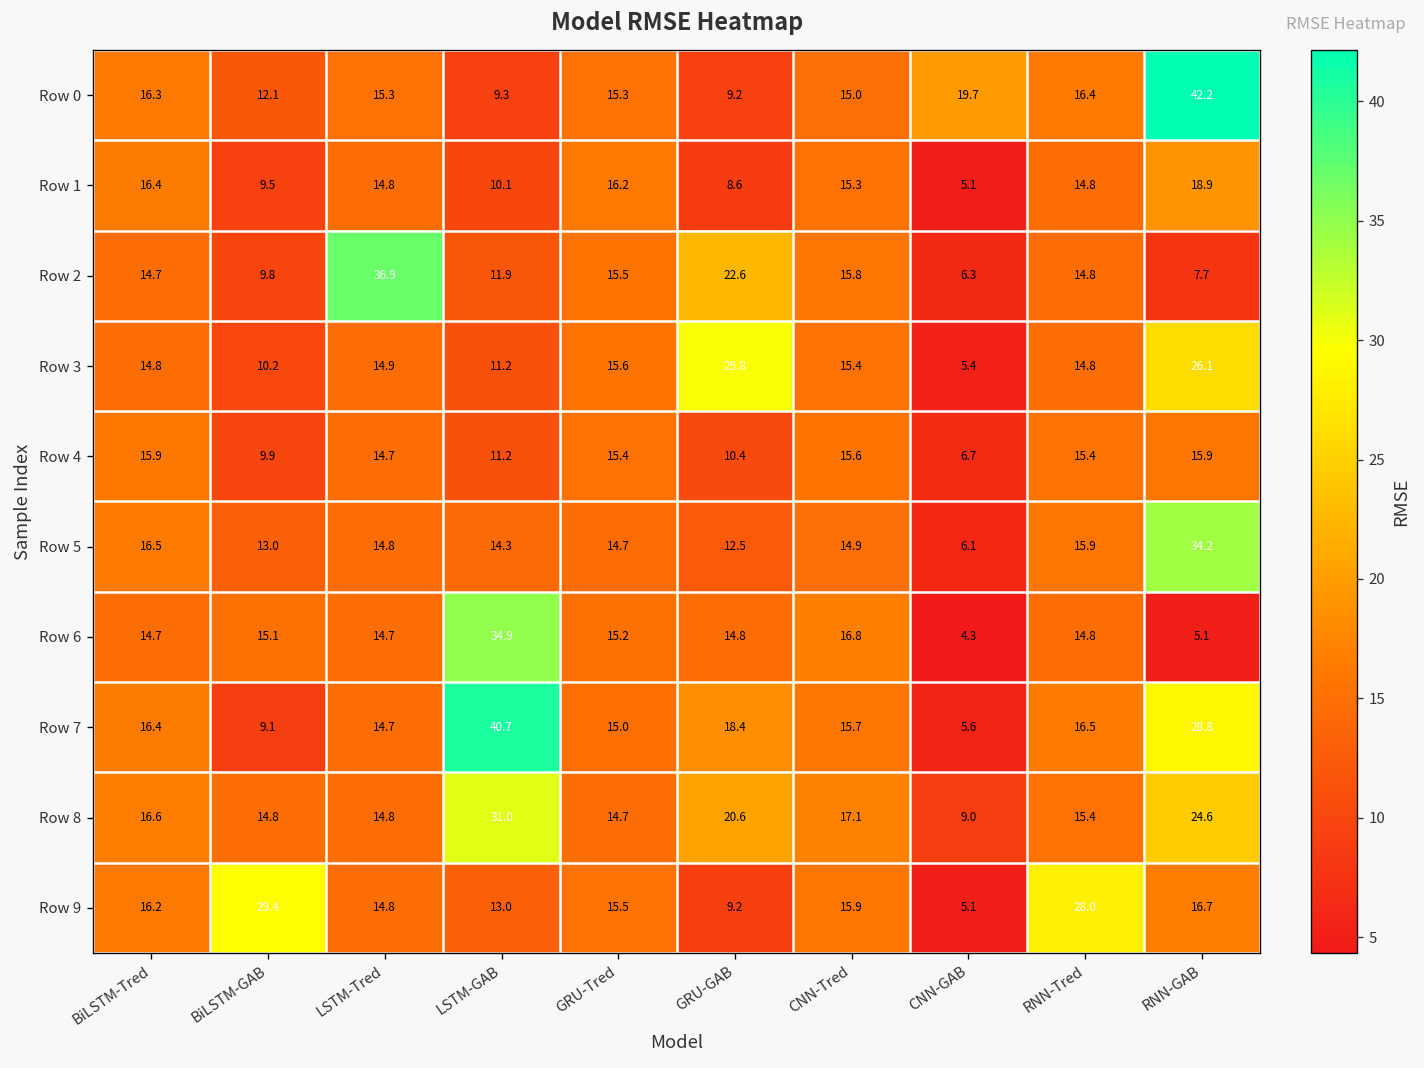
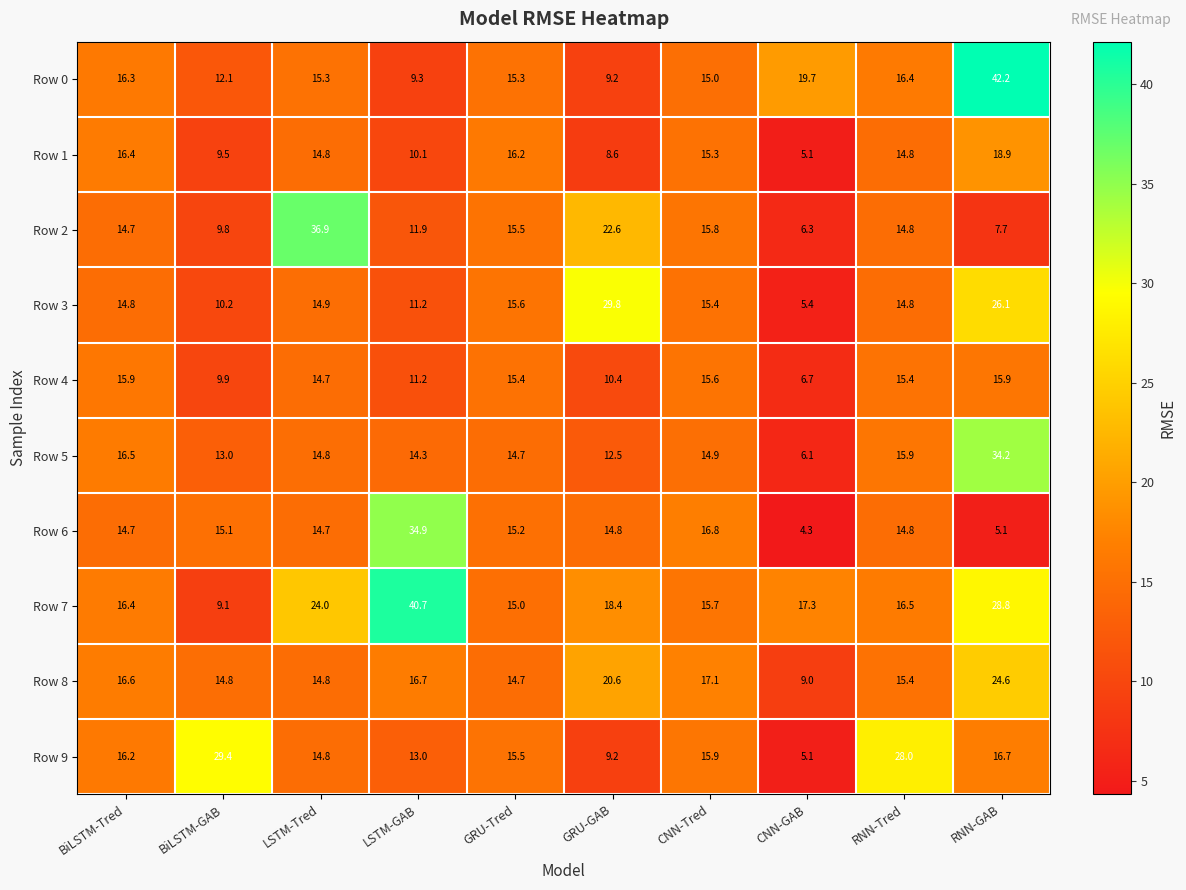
Row 7, LSTM-Tred: 14.7 -> 24.0
Row 7, CNN-GAB: 5.6 -> 17.3
Row 8, LSTM-GAB: 31.0 -> 16.7
